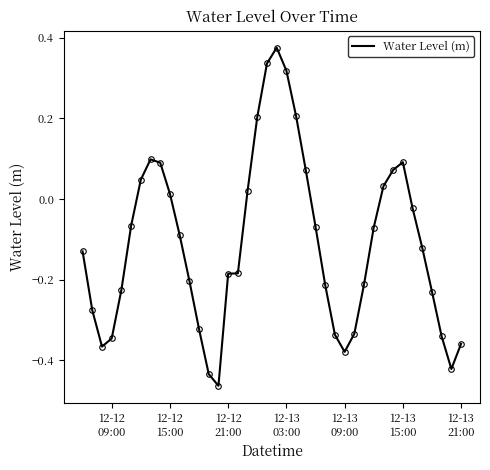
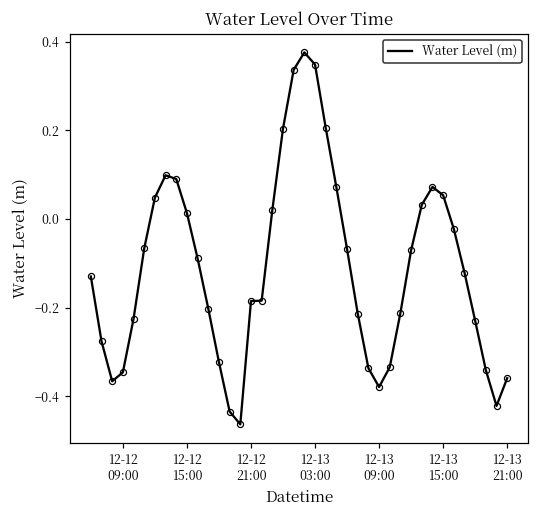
12-13 03:00: 0.32 -> 0.35
12-13 15:00: 0.09 -> 0.05
